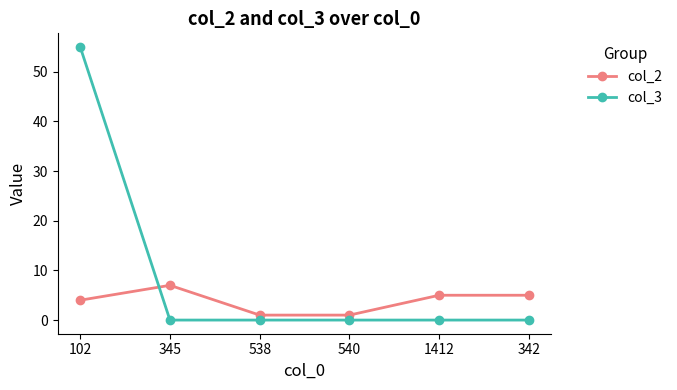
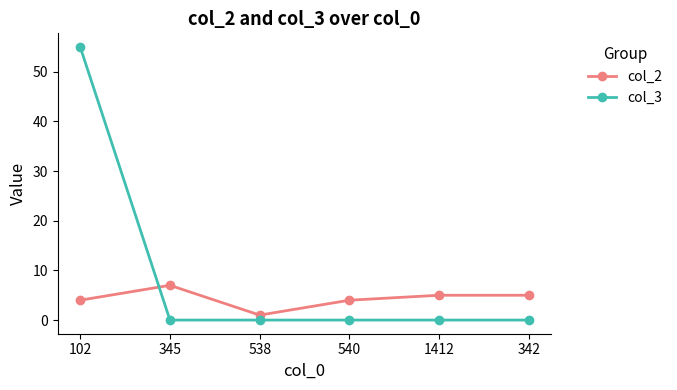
col_2, 540: 1 -> 4
